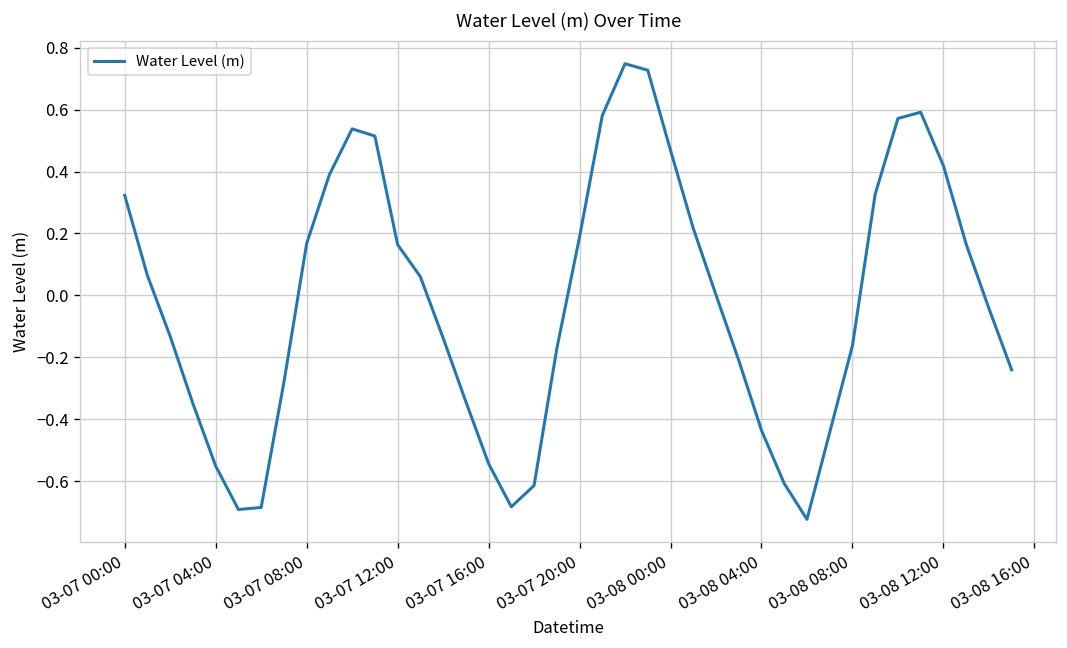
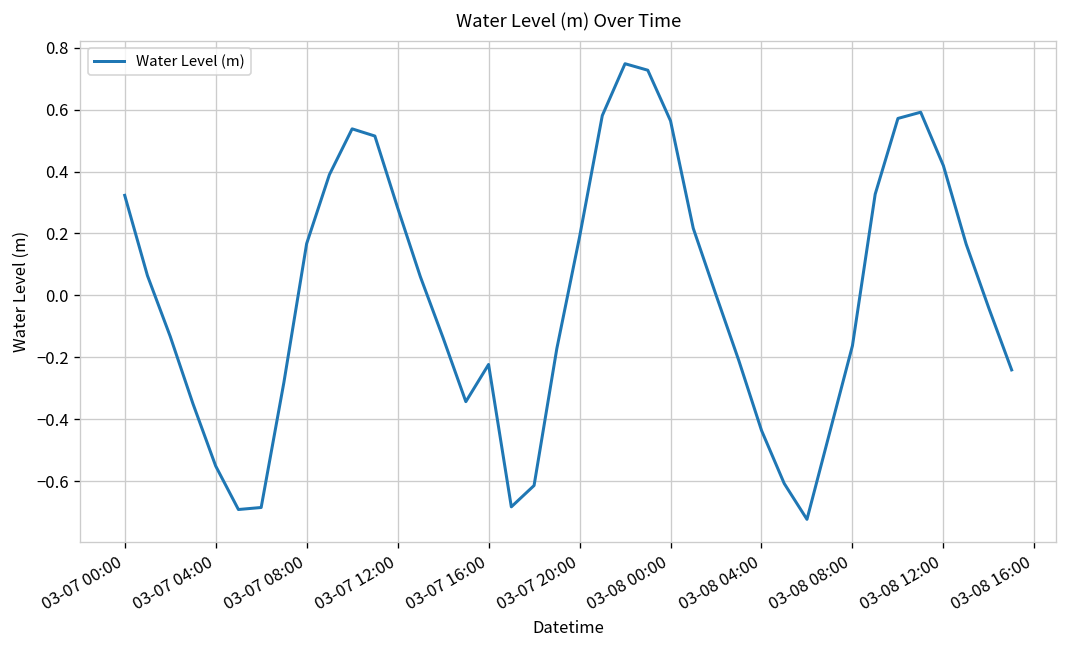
03-07 12:00: 0.16 -> 0.28
03-07 16:00: -0.54 -> -0.22
03-08 00:00: 0.47 -> 0.56
